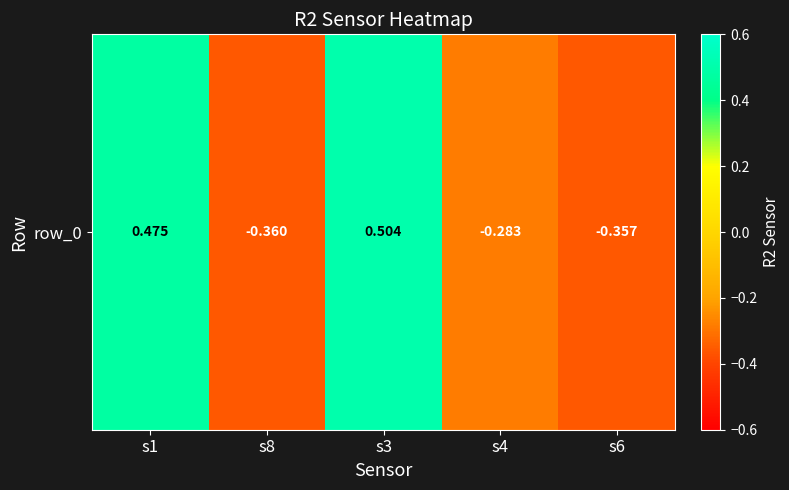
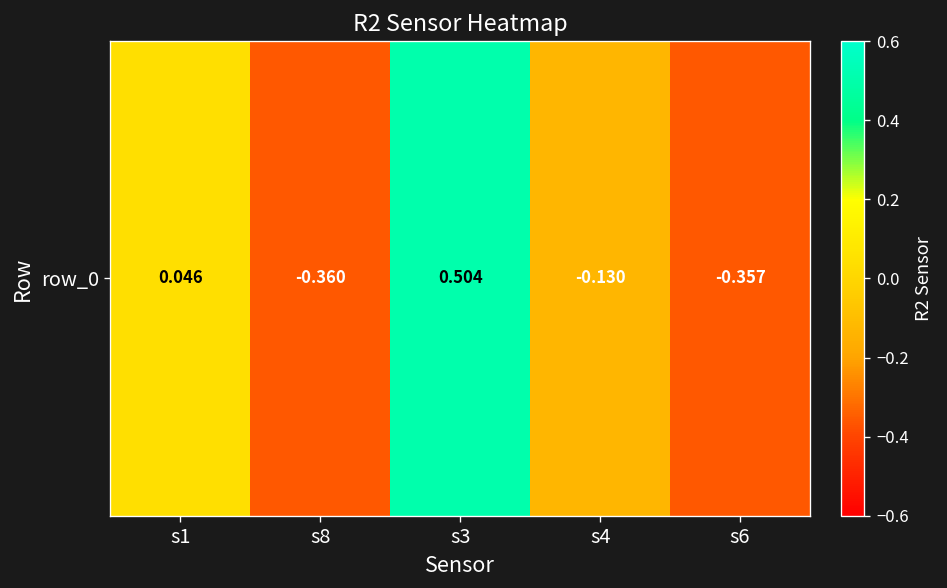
row_0, s1: 0.475 -> 0.046
row_0, s4: -0.283 -> -0.130
